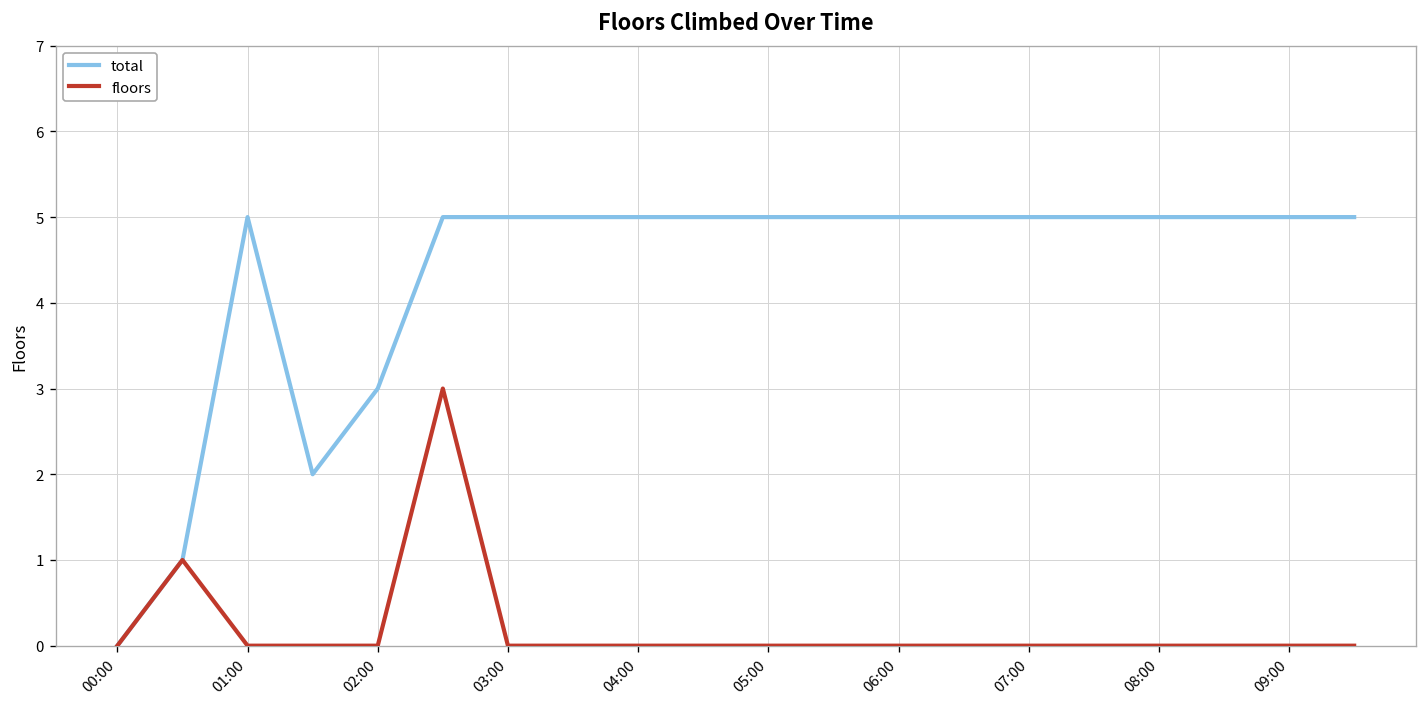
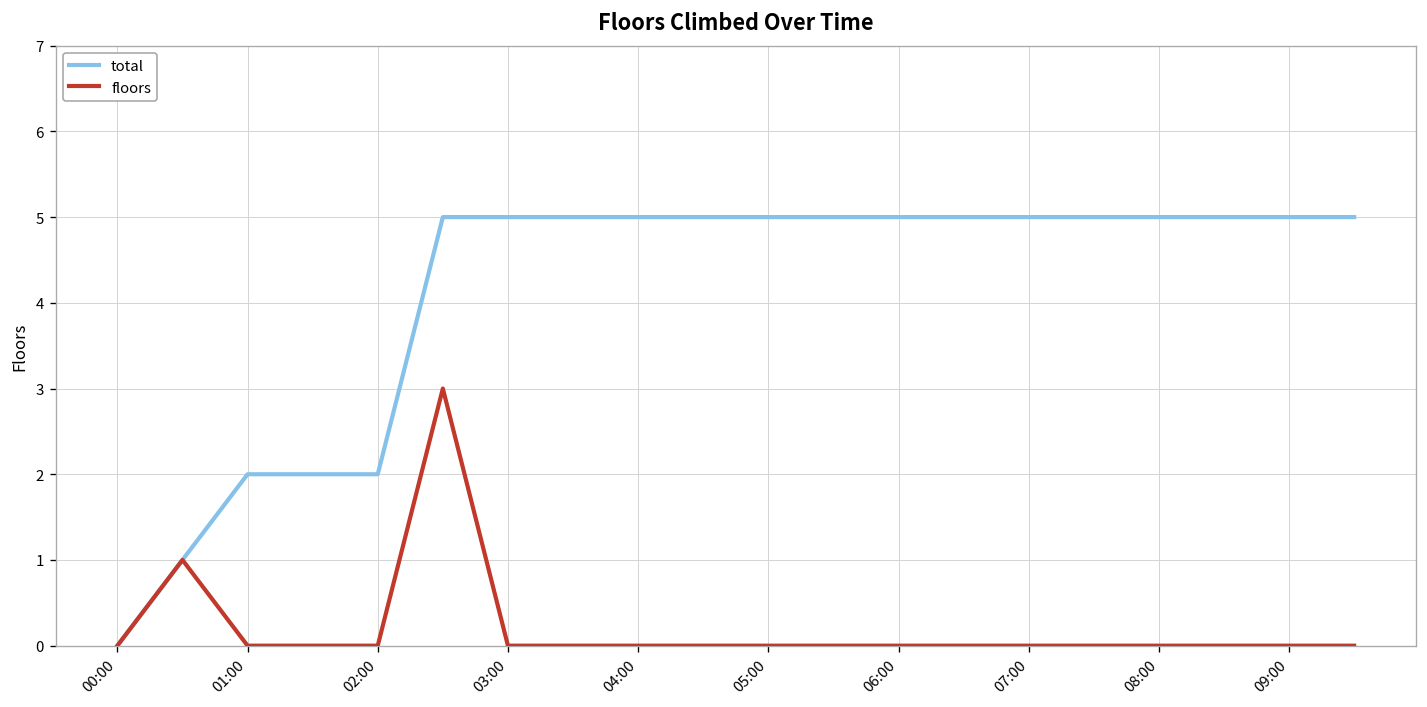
total, 01:00: 5 -> 2
total, 02:00: 3 -> 2
